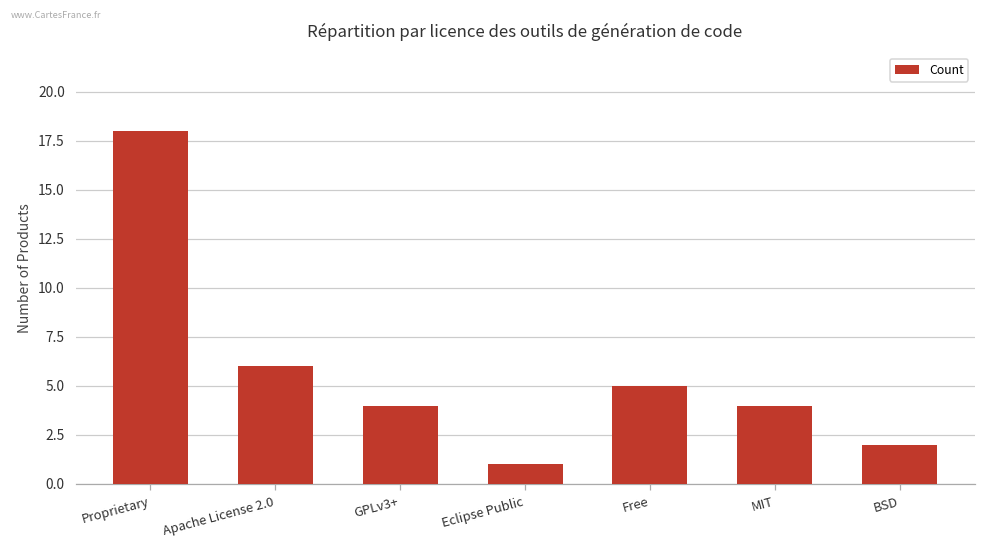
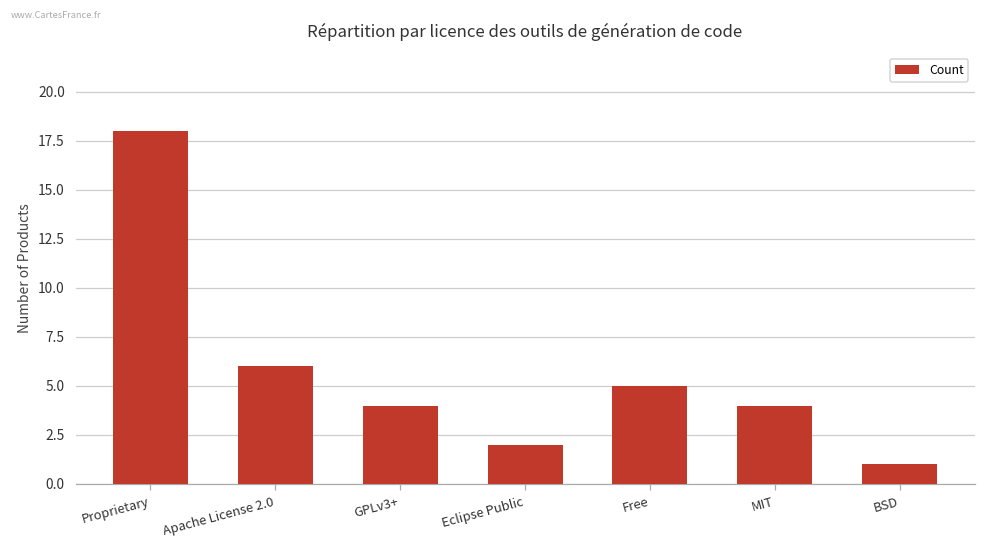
Eclipse Public: 1 -> 2
BSD: 2 -> 1
